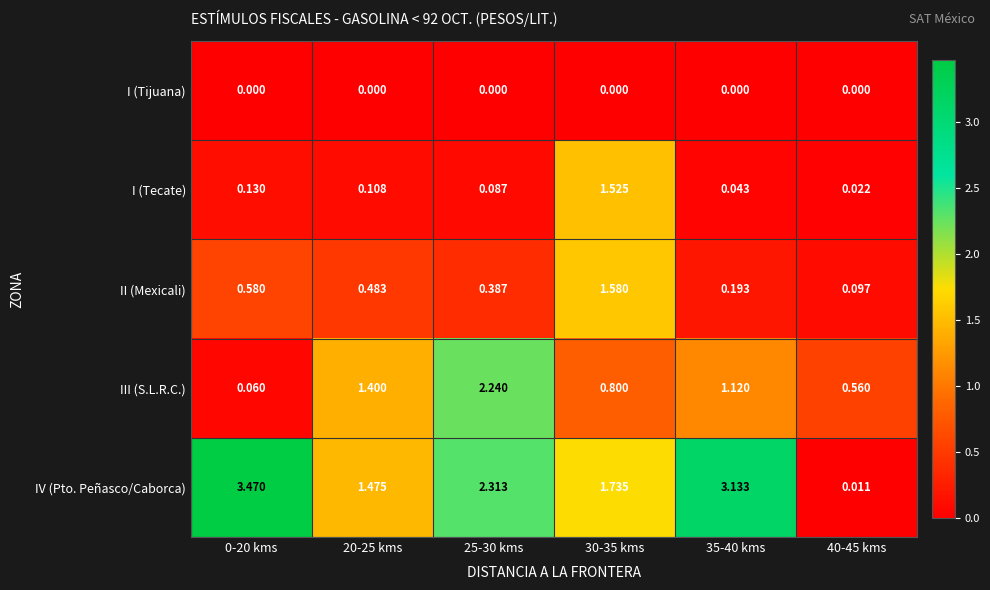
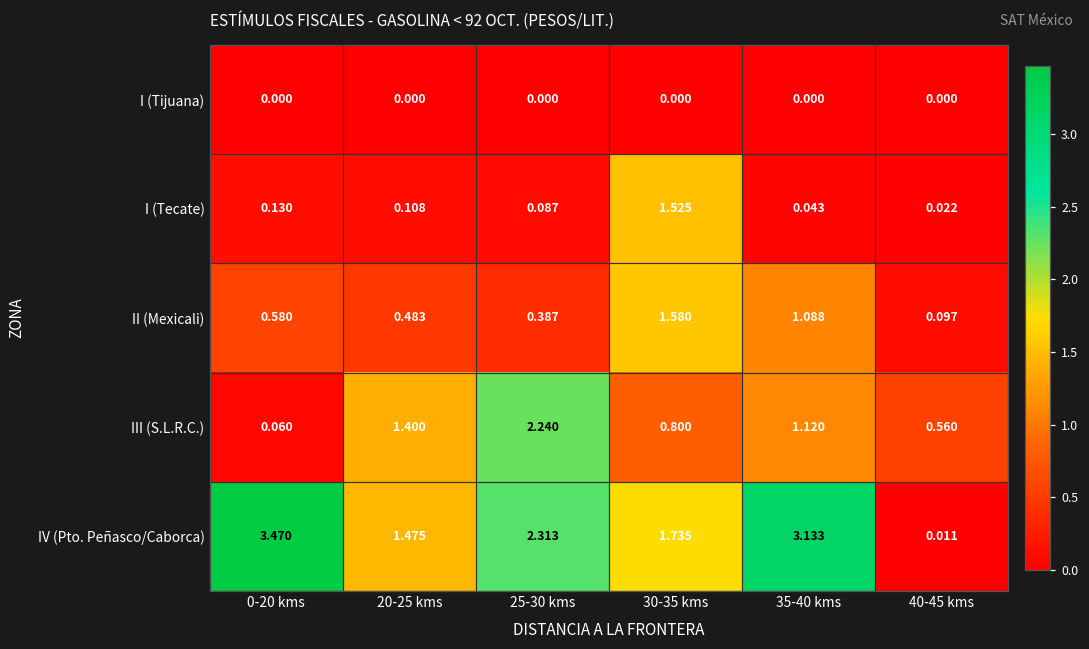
II (Mexicali), 35-40 kms: 0.193 -> 1.088
